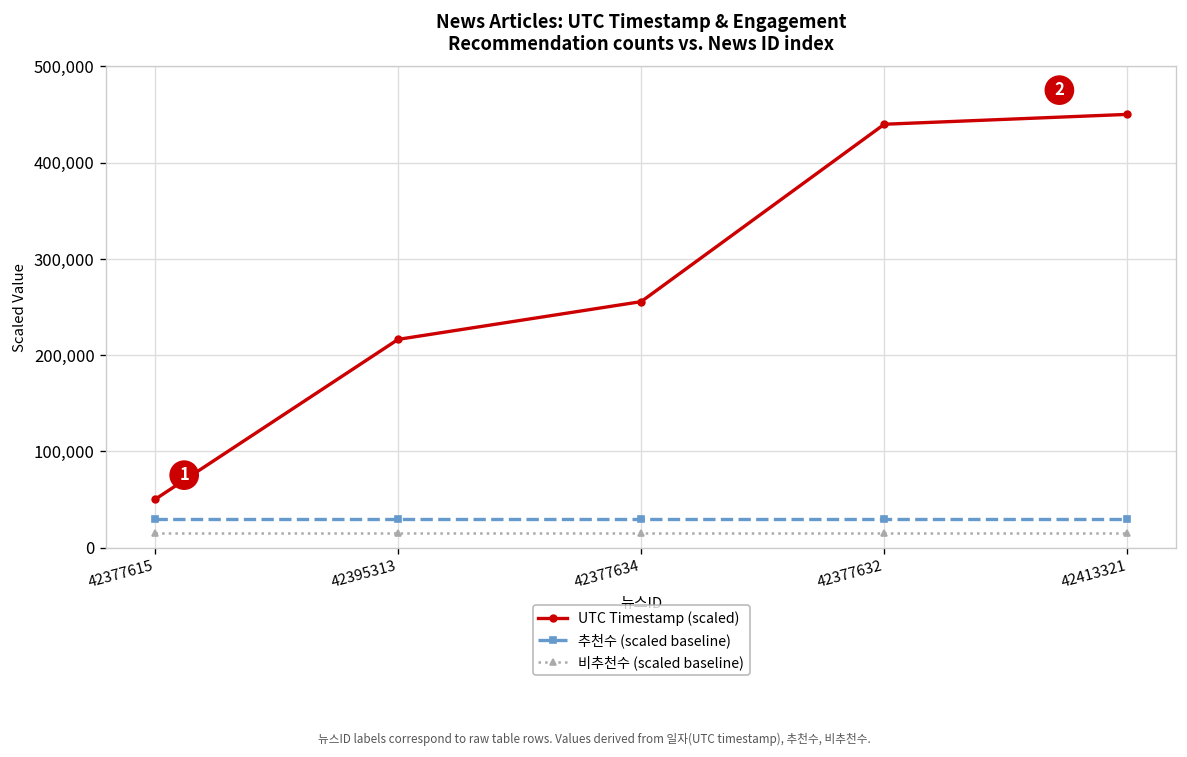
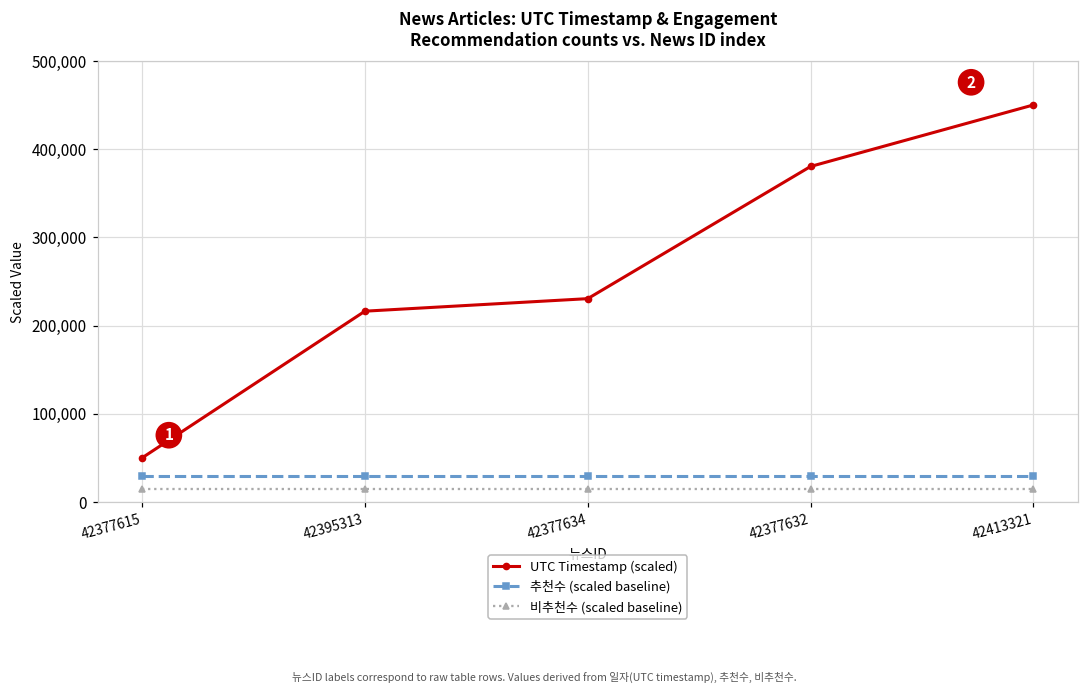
UTC Timestamp (scaled), 42377634: 260,000 -> 230,000
UTC Timestamp (scaled), 42377632: 440,000 -> 380,000
